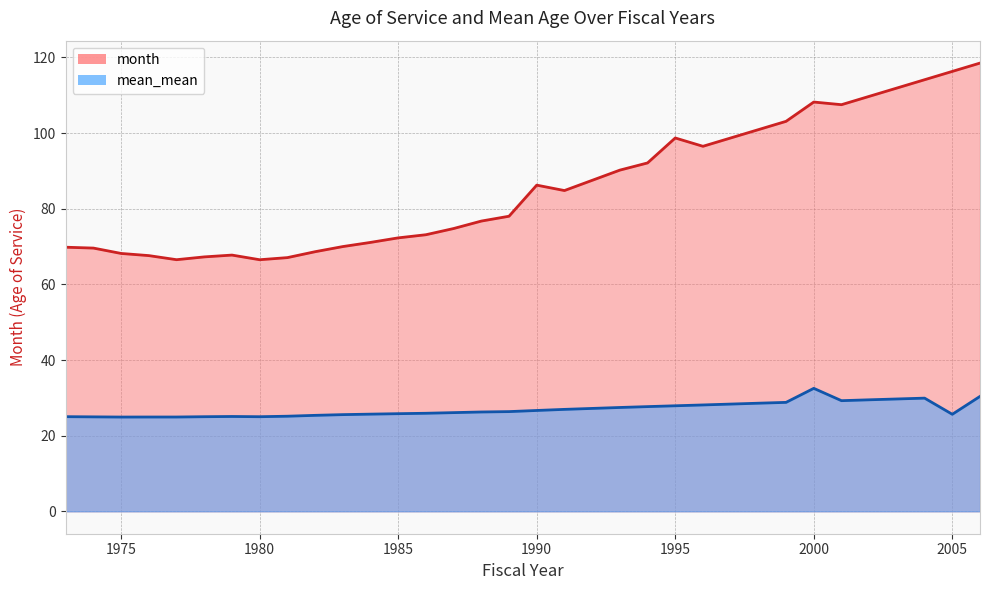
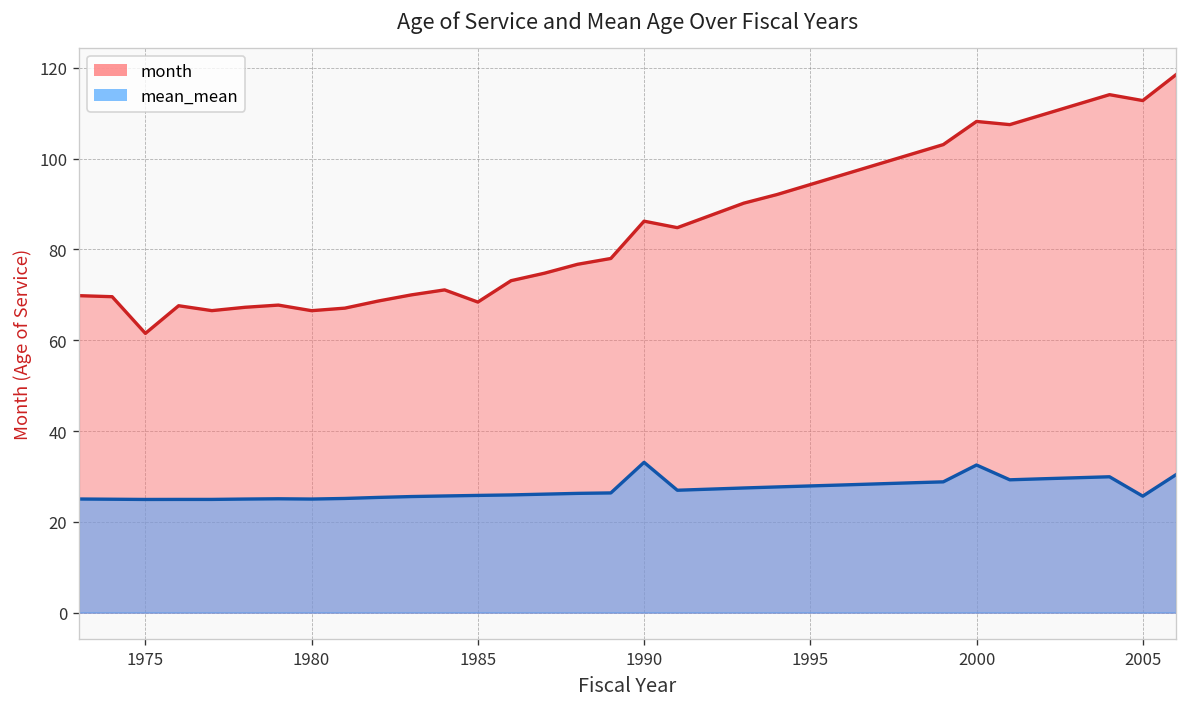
month, 1975: 68 -> 62
month, 1985: 72 -> 68
mean_mean, 1990: 27 -> 33
month, 1995: 99 -> 94
month, 2005: 116 -> 113
